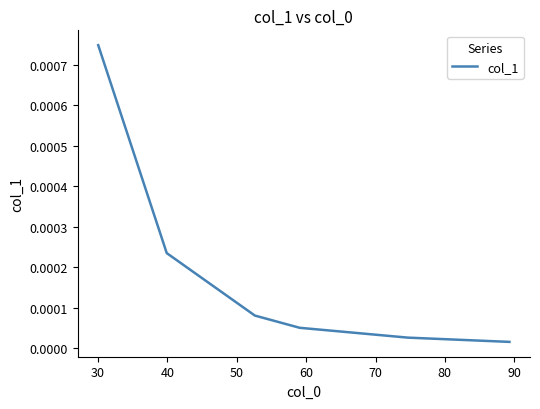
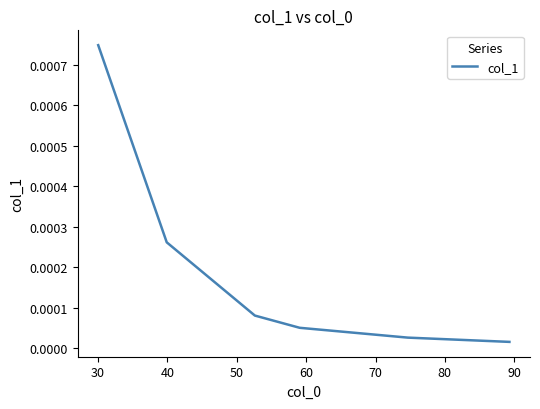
40: 0.00023 -> 0.00026
